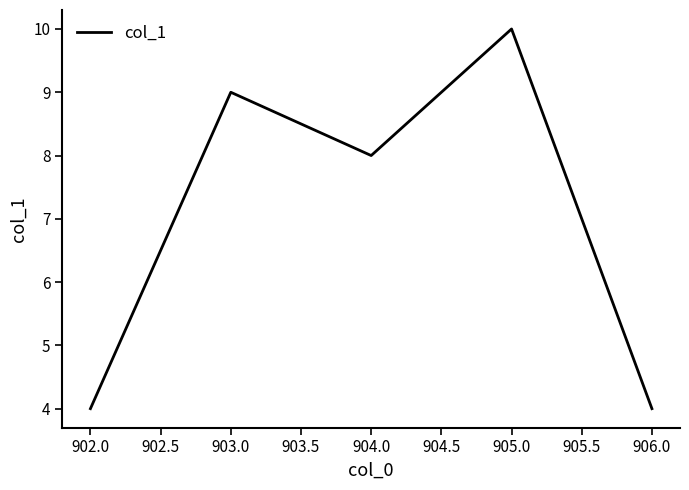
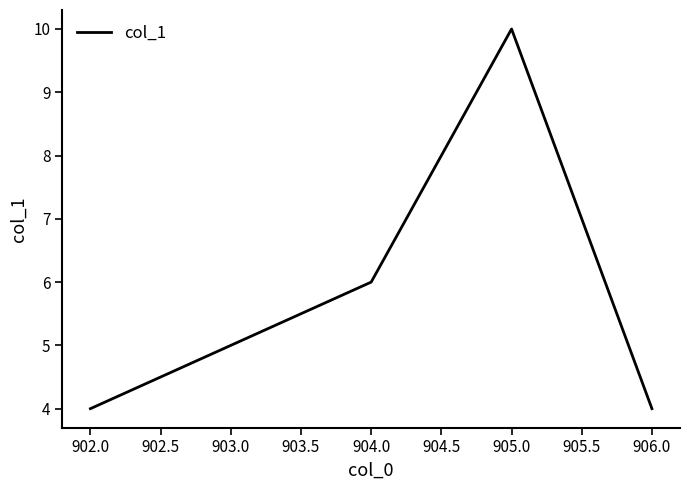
903.0: 9 -> 5
904.0: 8 -> 6
